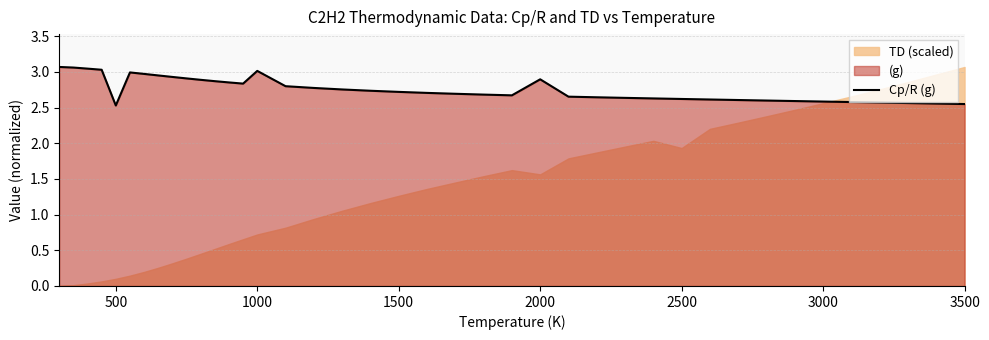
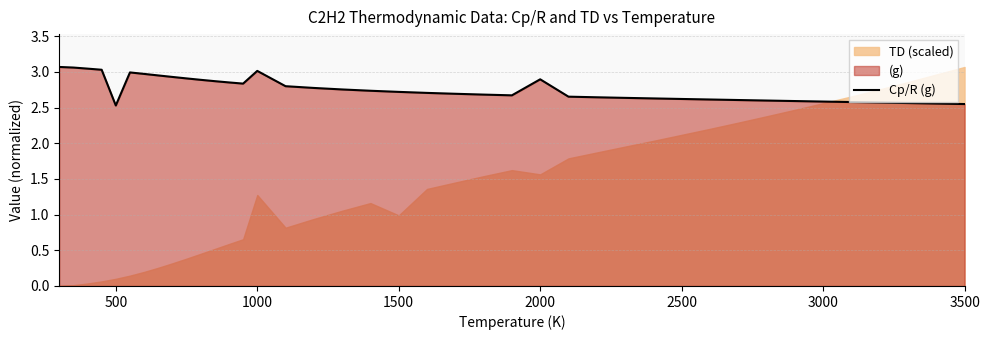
TD (scaled), 1000: 0.7 -> 1.3
TD (scaled), 1500: 1.3 -> 1.0
TD (scaled), 2500: 1.9 -> 2.1
